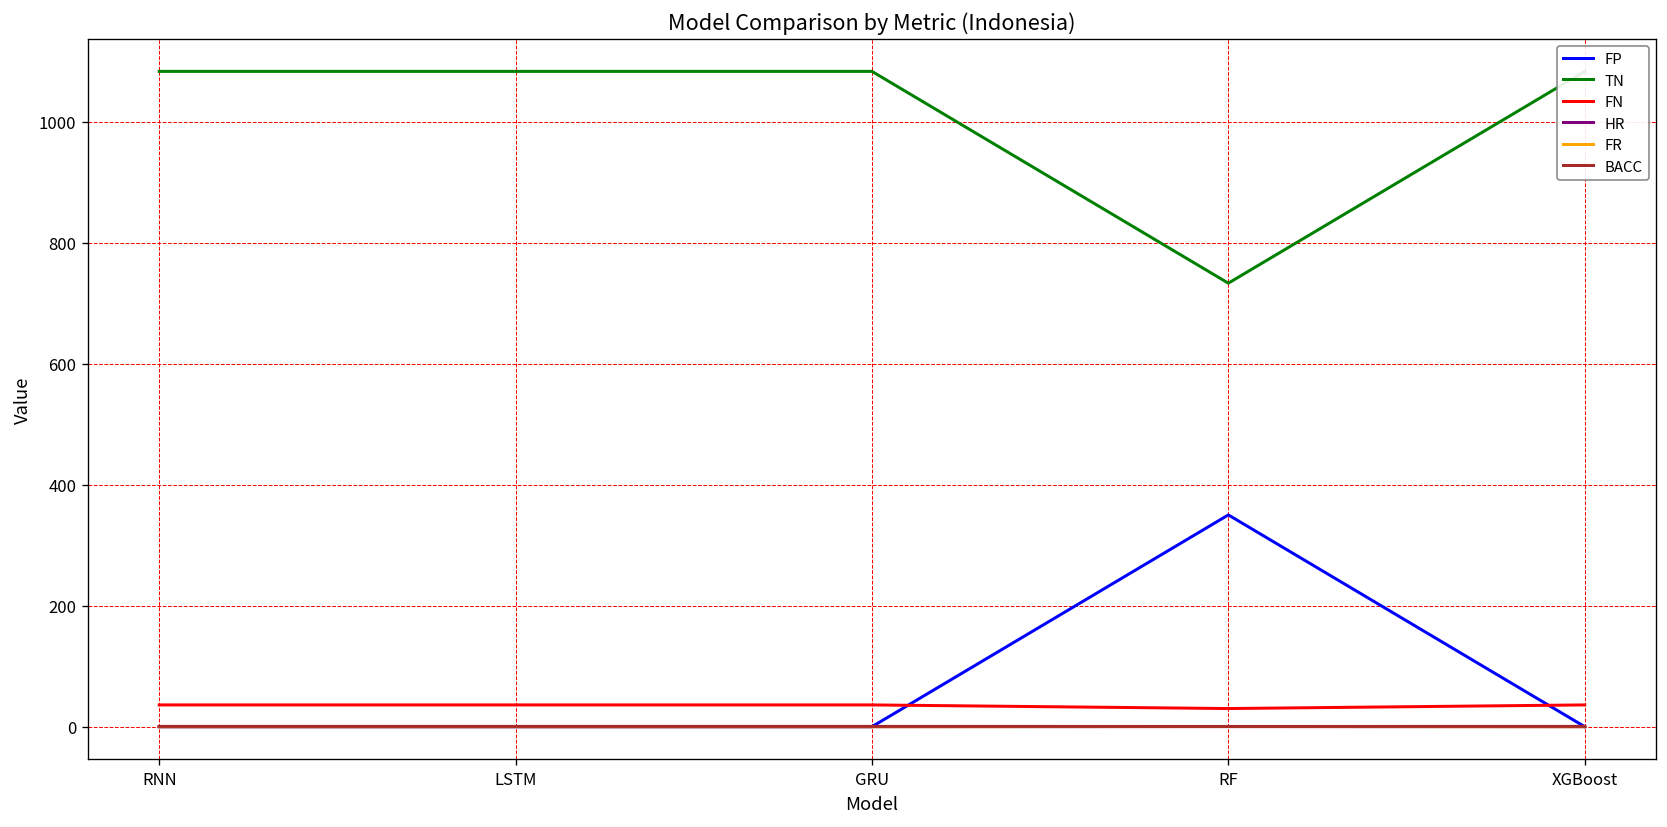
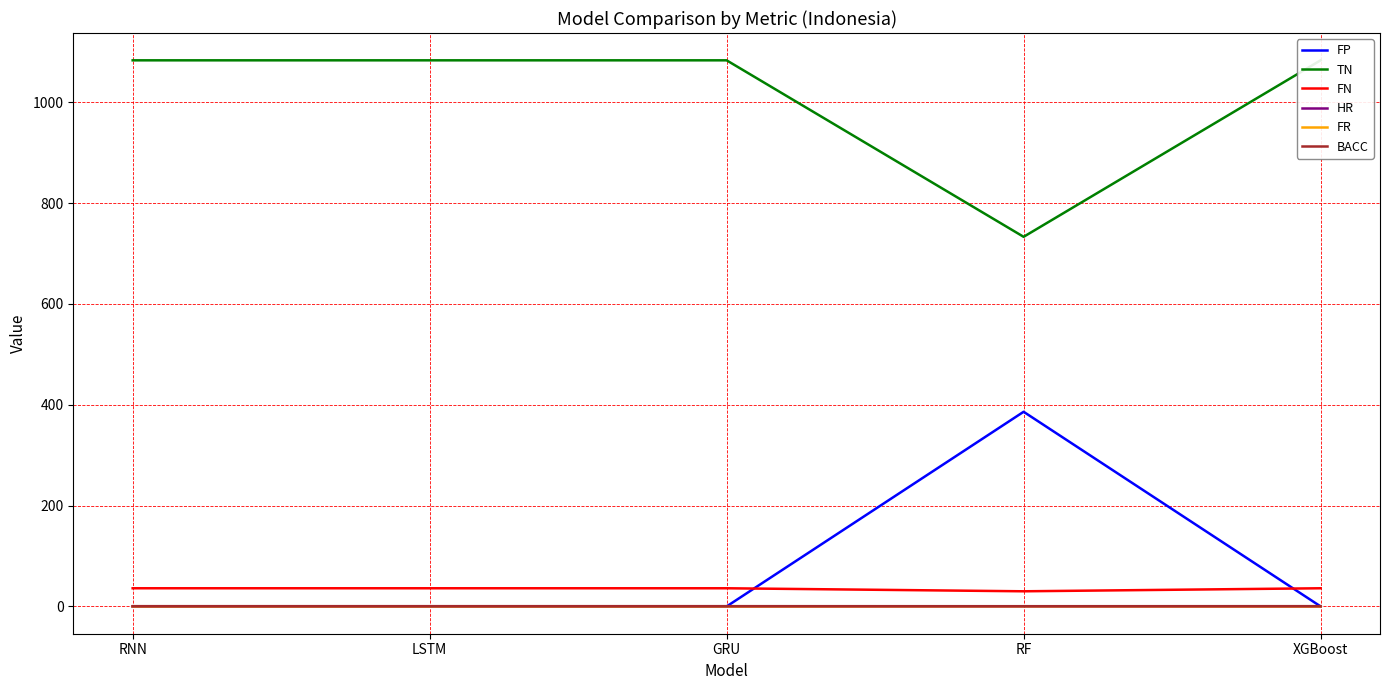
FP, RF: 350 -> 390
